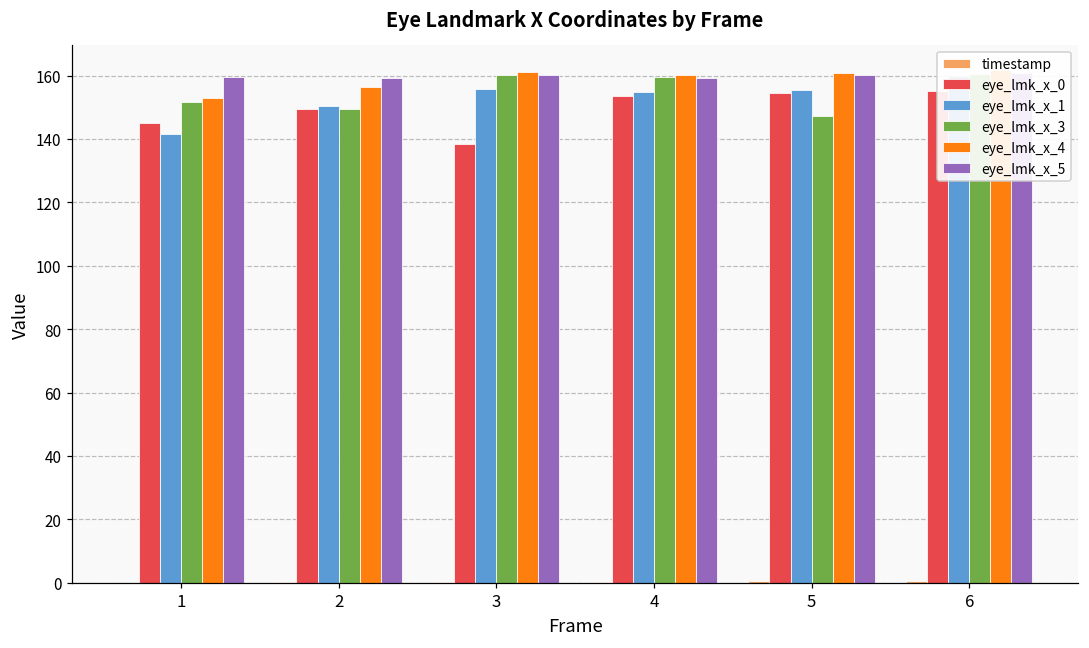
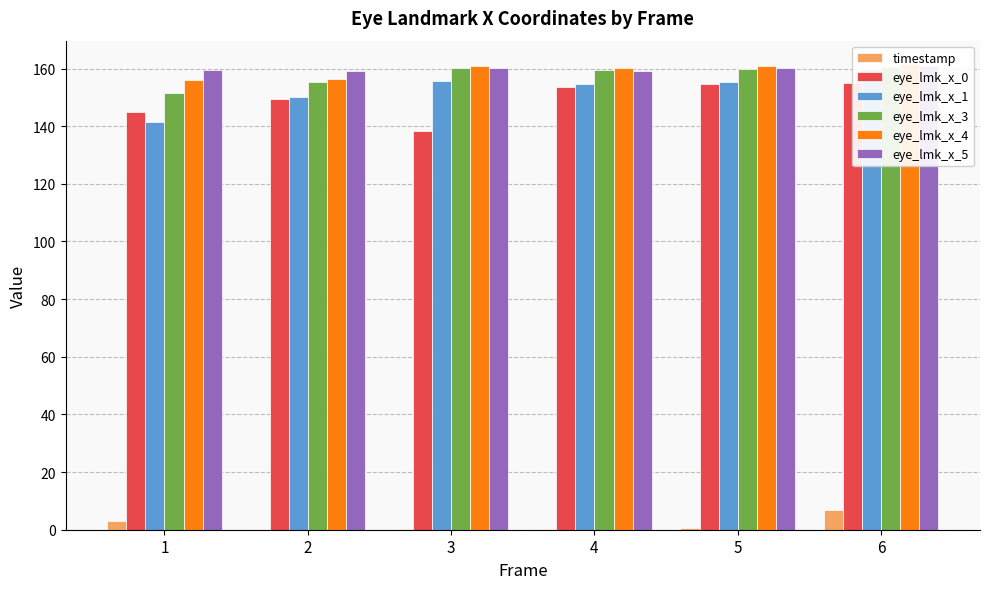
timestamp, 1: 0 -> 3
eye_lmk_x_4, 1: 153 -> 156
eye_lmk_x_3, 2: 149 -> 155
eye_lmk_x_3, 5: 147 -> 160
timestamp, 6: 1 -> 7
